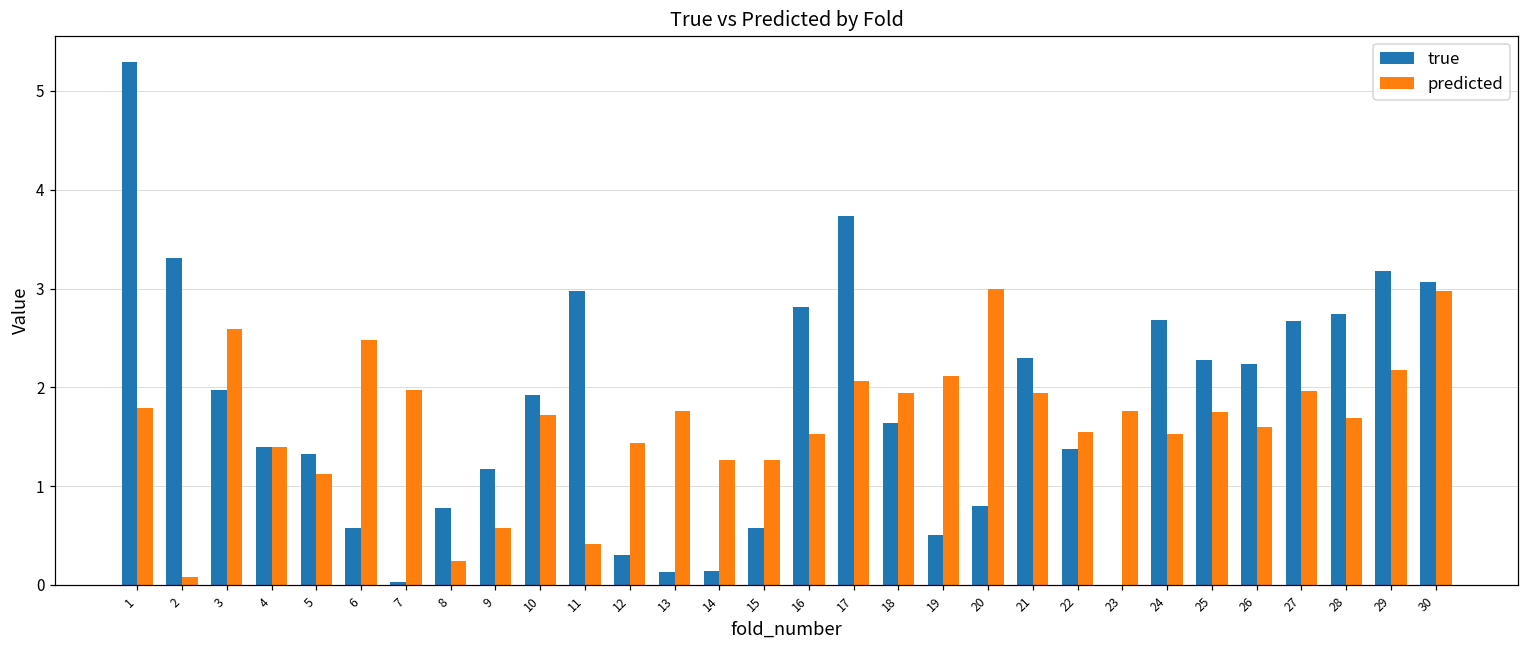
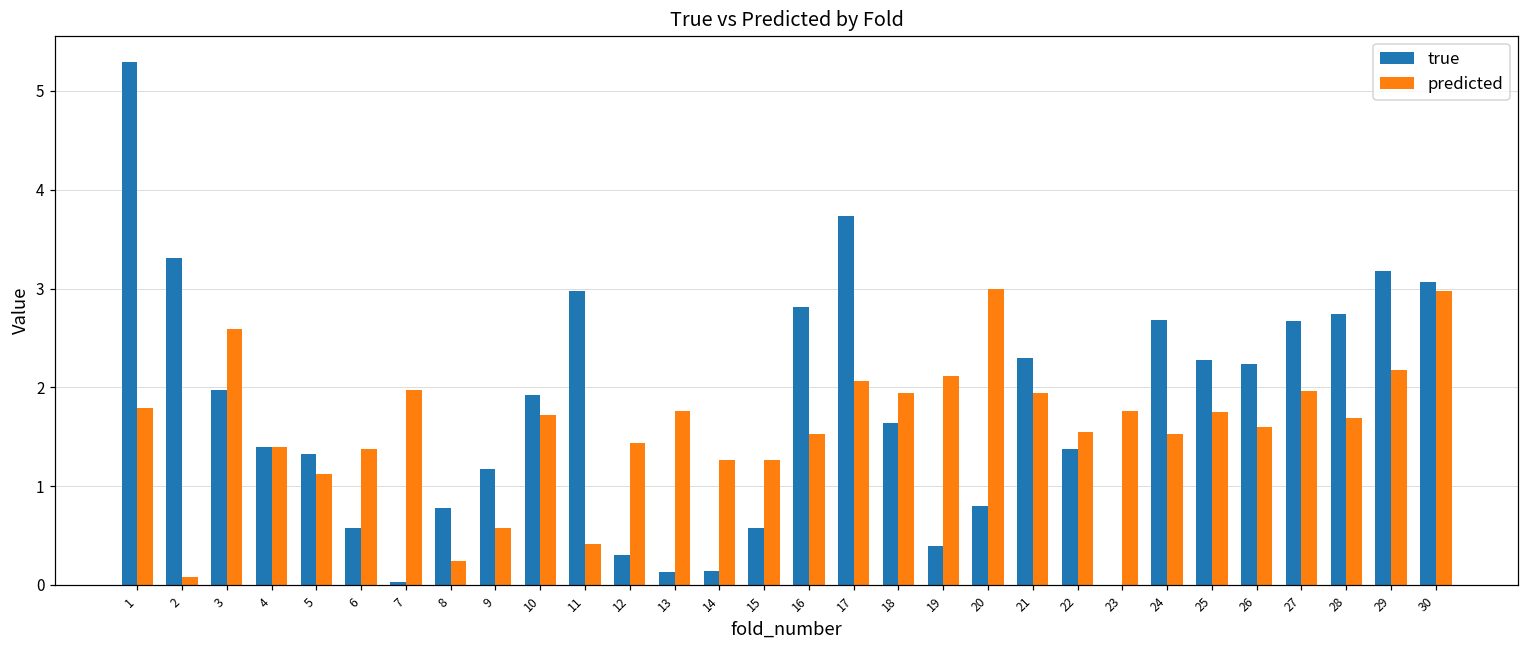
predicted, 6: 2.5 -> 1.4
true, 19: 0.5 -> 0.4
